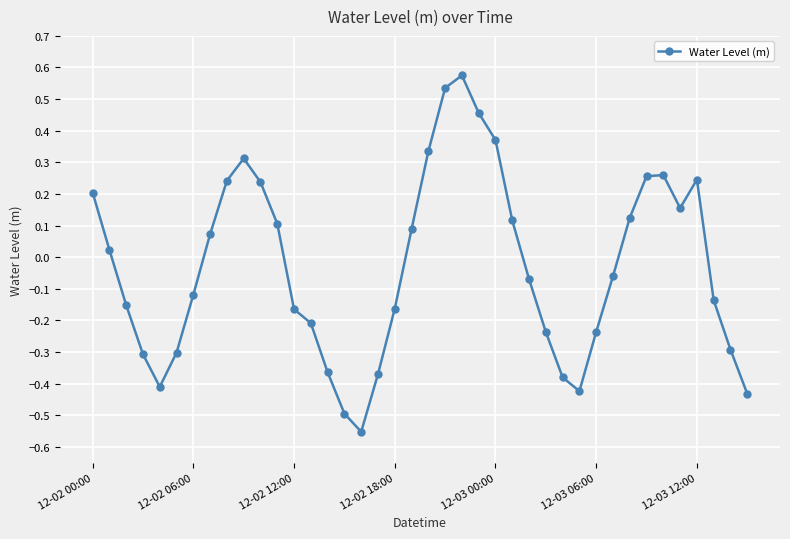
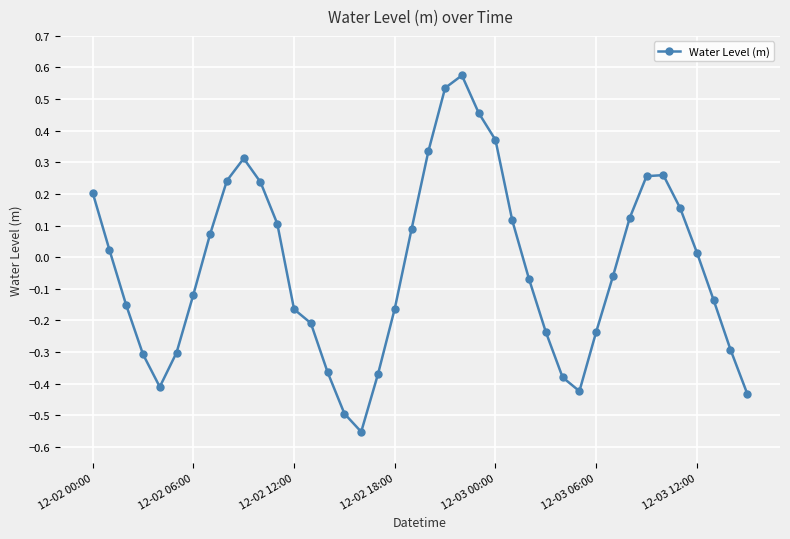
12-03 12:00: 0.25 -> 0.01
